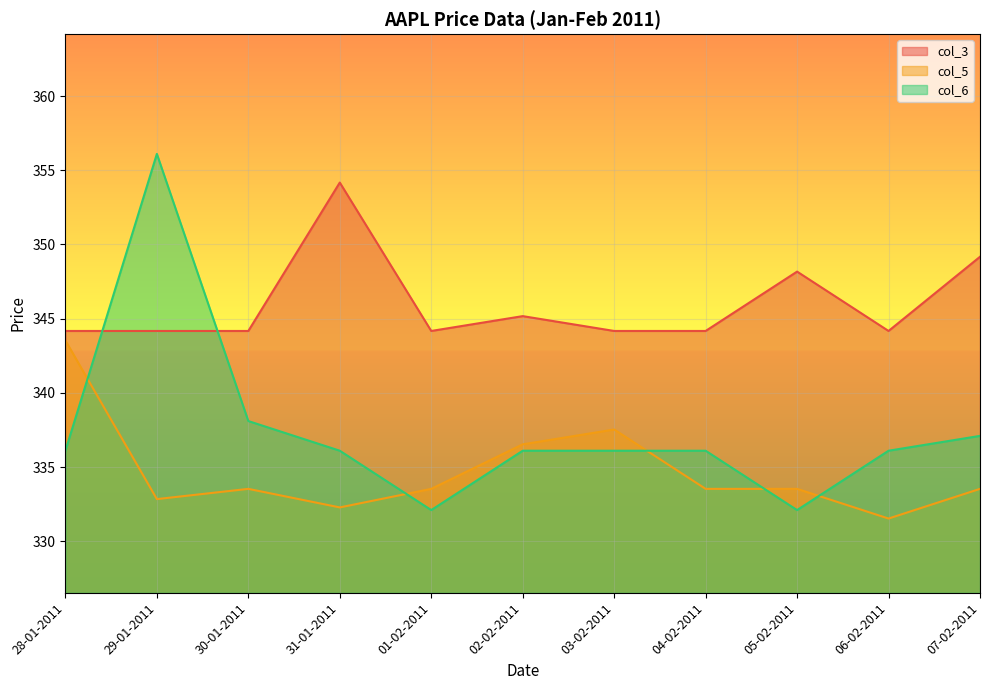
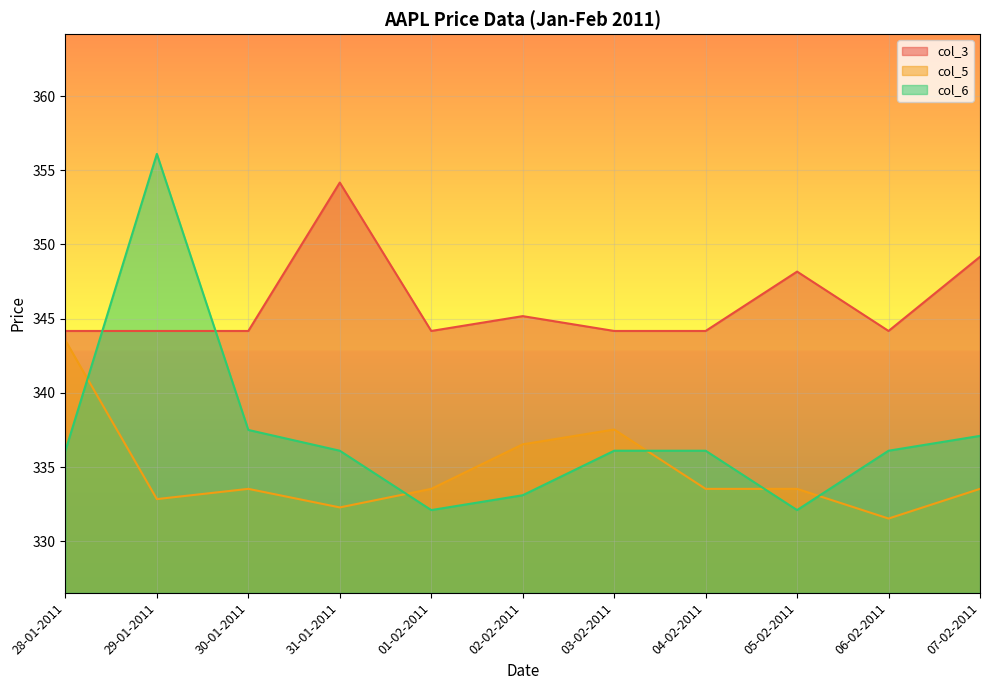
col_6, 30-01-2011: 338.1 -> 337.5
col_6, 02-02-2011: 336.1 -> 333.1
